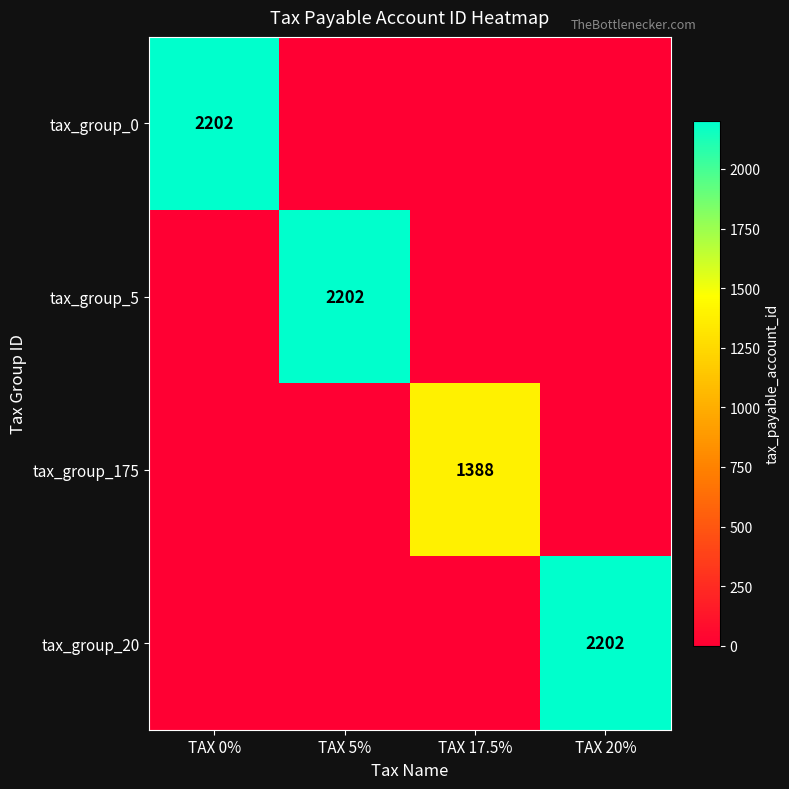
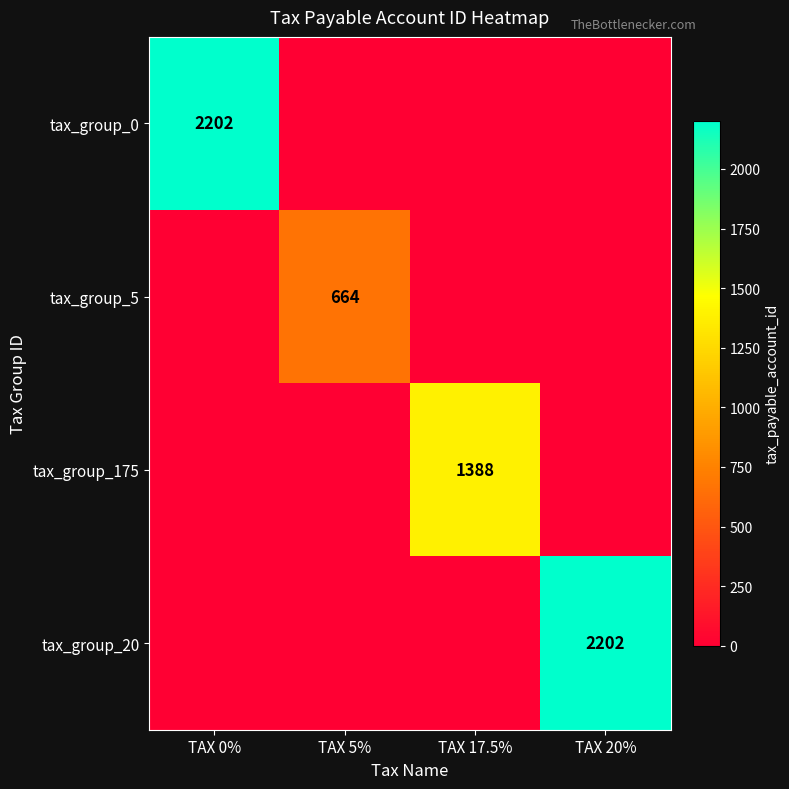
tax_group_5, TAX 5%: 2202 -> 664
